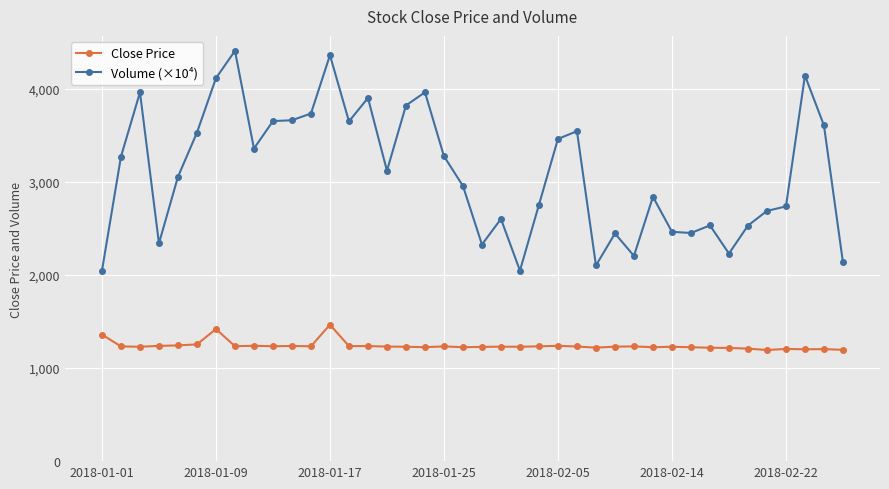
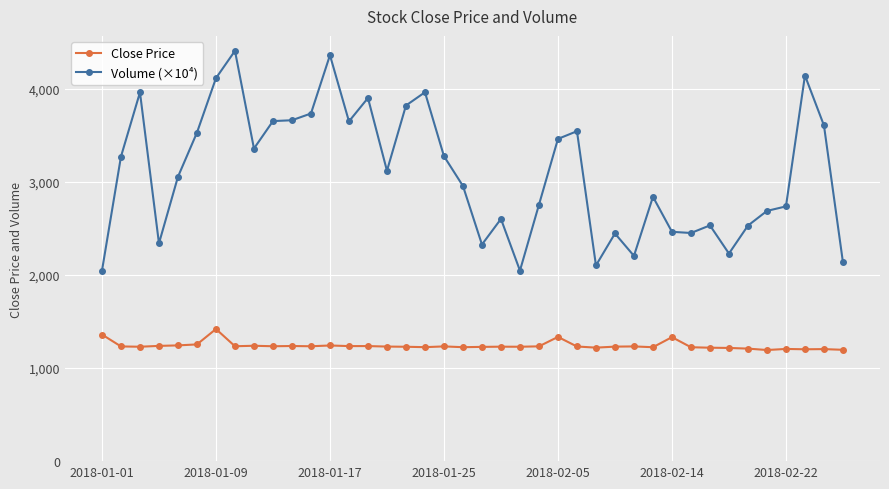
Close Price, 2018-01-17: 1,500 -> 1,200
Close Price, 2018-02-05: 1,200 -> 1,300
Close Price, 2018-02-14: 1,200 -> 1,300
